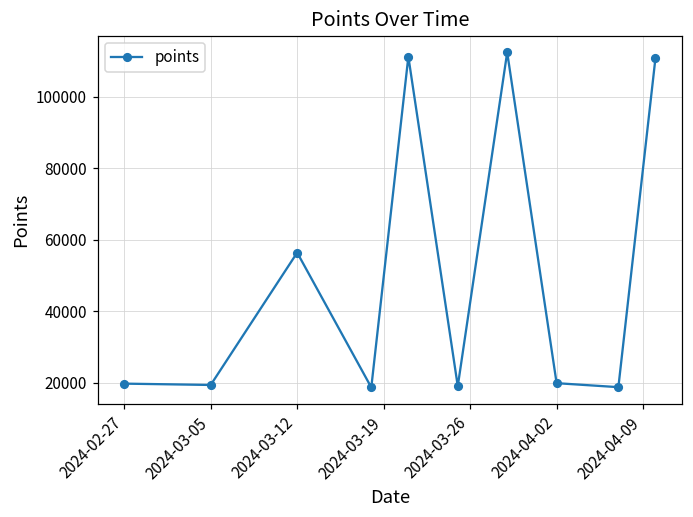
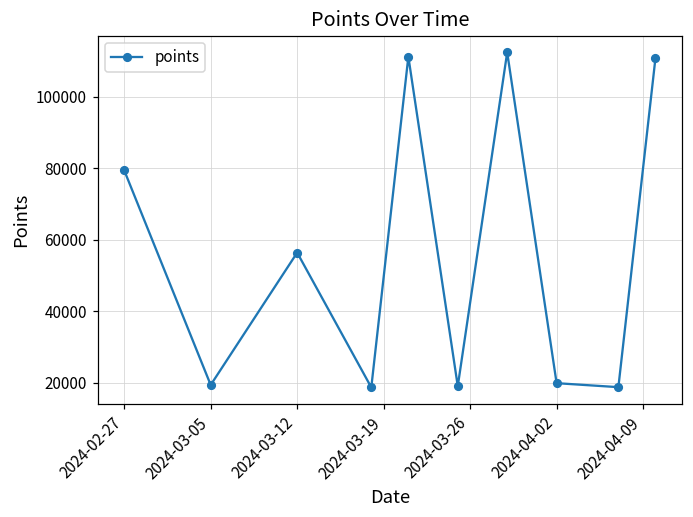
2024-02-27: 20000 -> 79000
